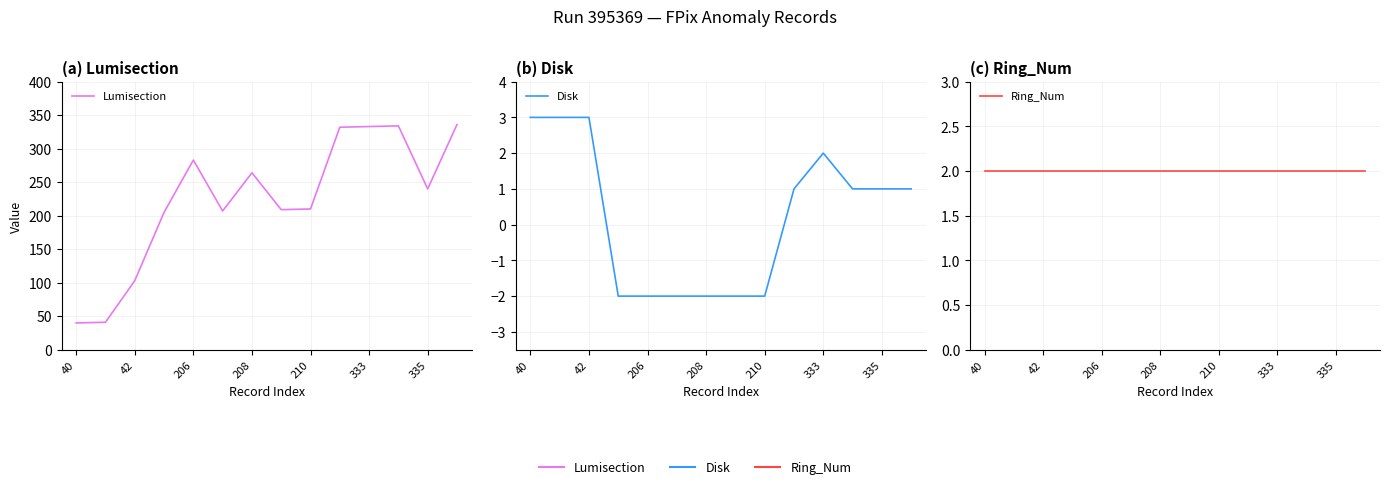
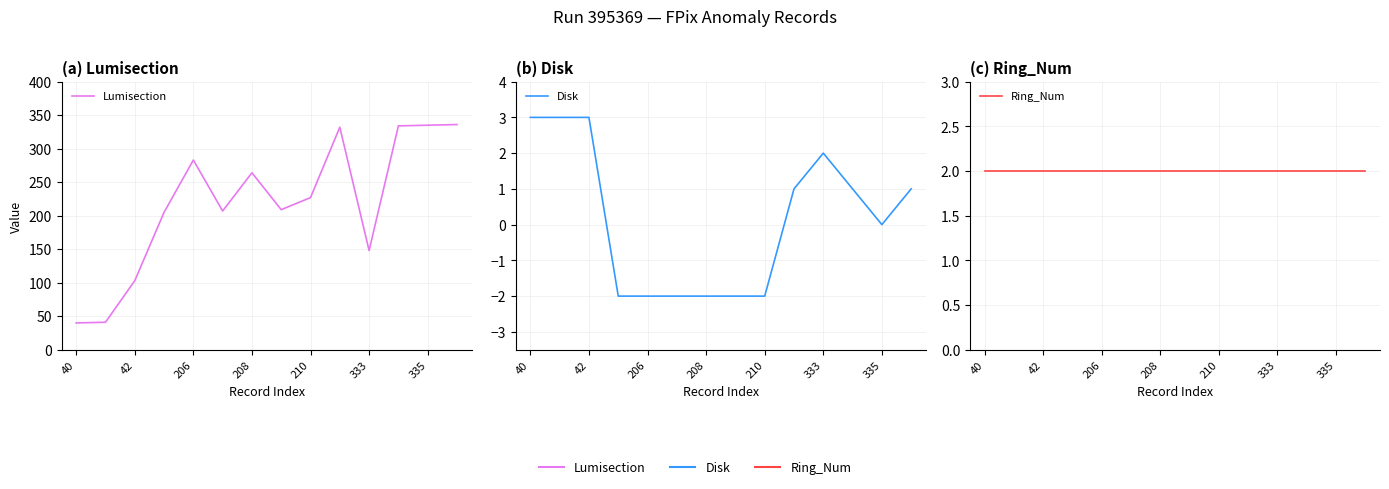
(a) Lumisection, 210: 210 -> 230
(a) Lumisection, 333: 330 -> 150
(a) Lumisection, 335: 240 -> 340
(b) Disk, 335: 1 -> 0
